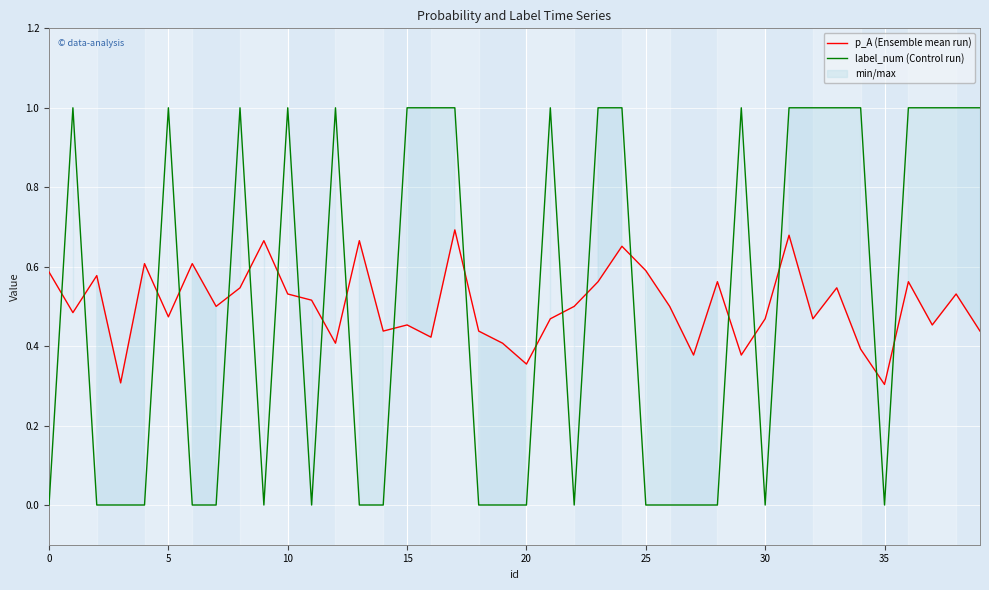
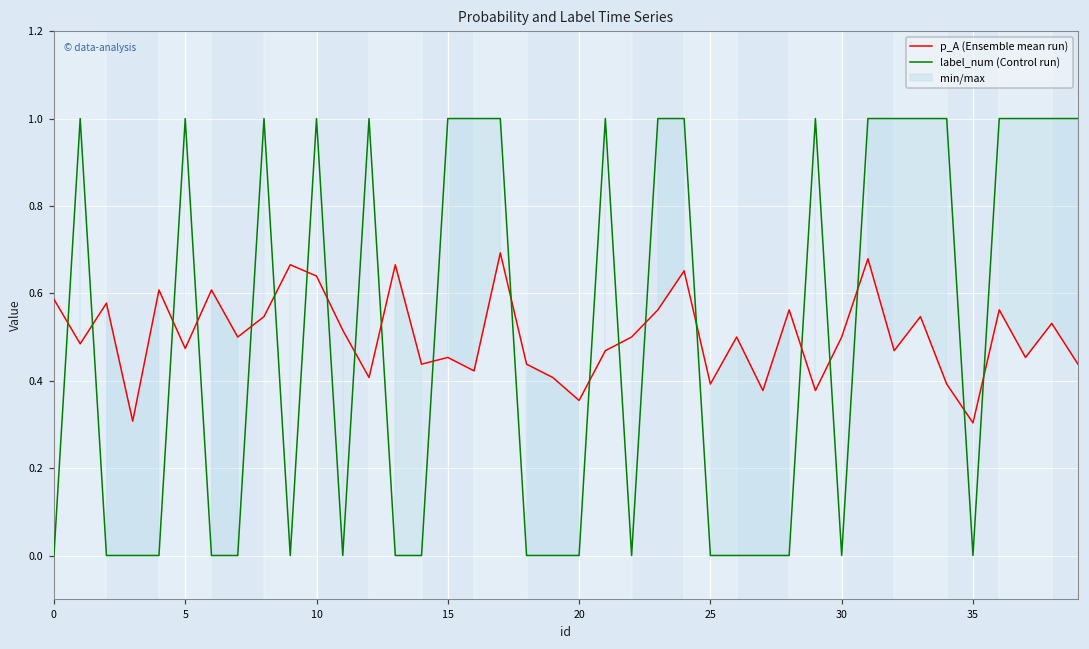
p_A (Ensemble mean run), 10: 0.53 -> 0.64
p_A (Ensemble mean run), 25: 0.59 -> 0.39
p_A (Ensemble mean run), 30: 0.47 -> 0.50
